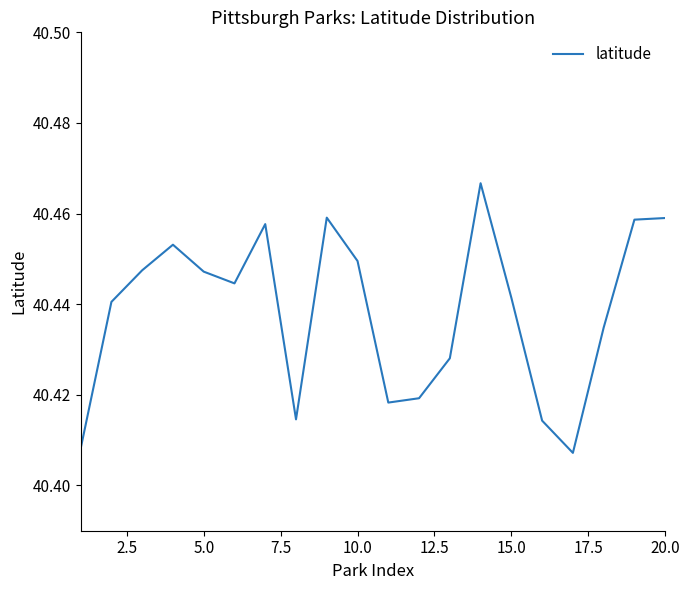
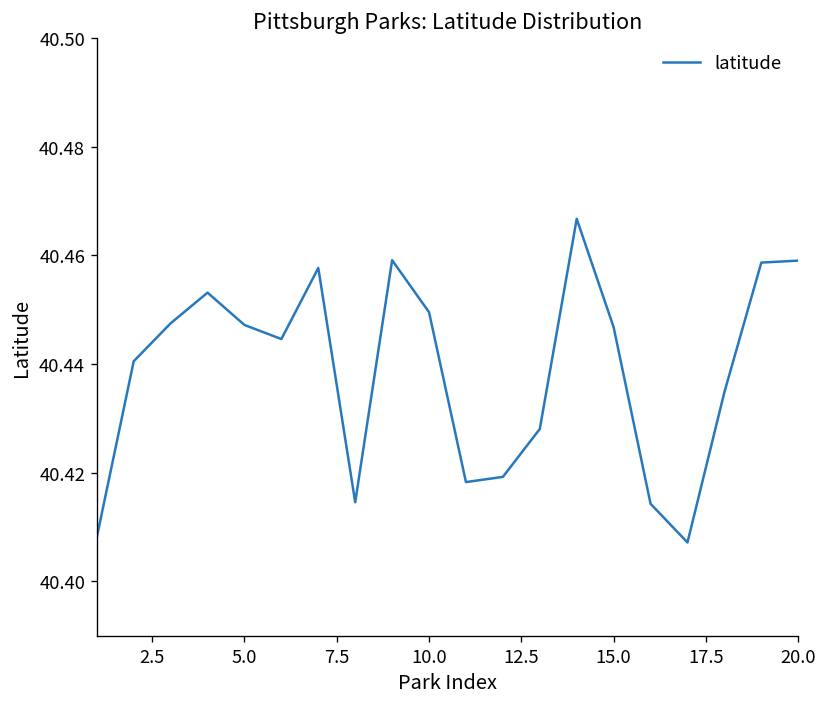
15.0: 40.441 -> 40.447
